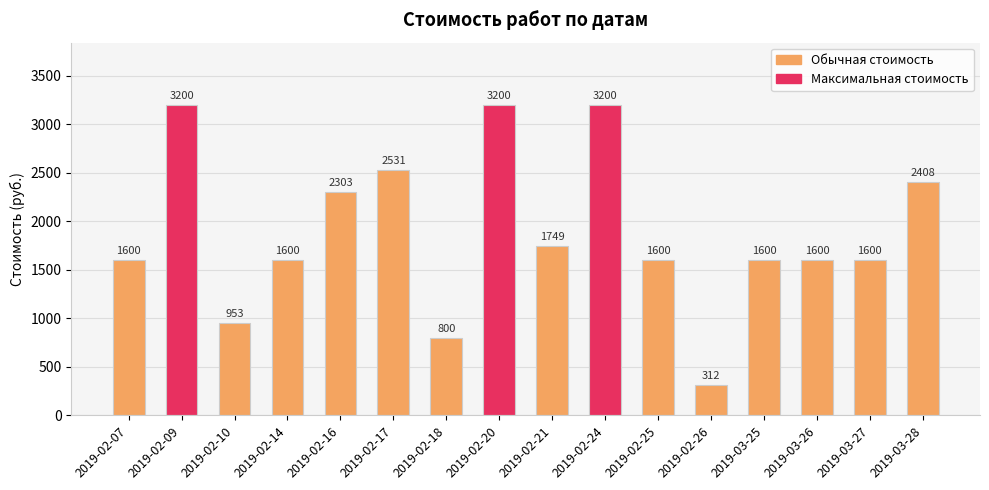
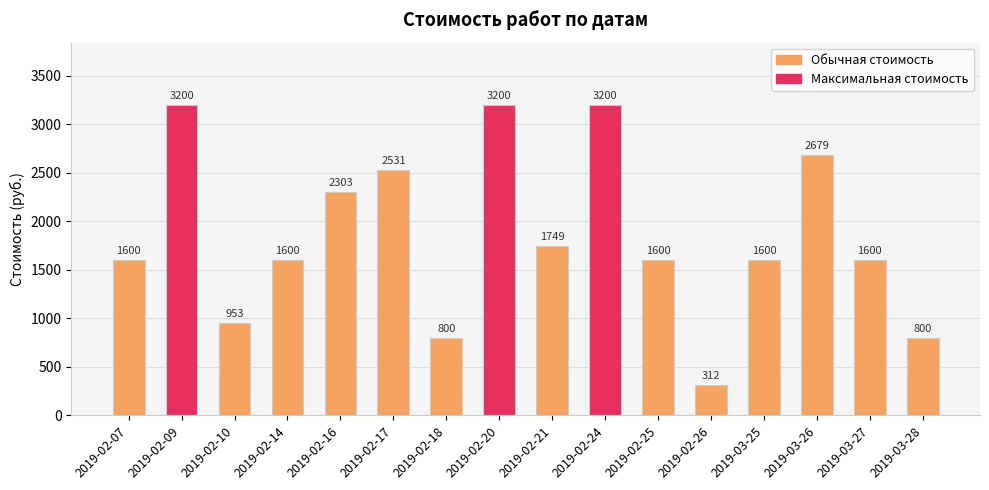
2019-03-26: 1600 -> 2679
2019-03-28: 2408 -> 800
